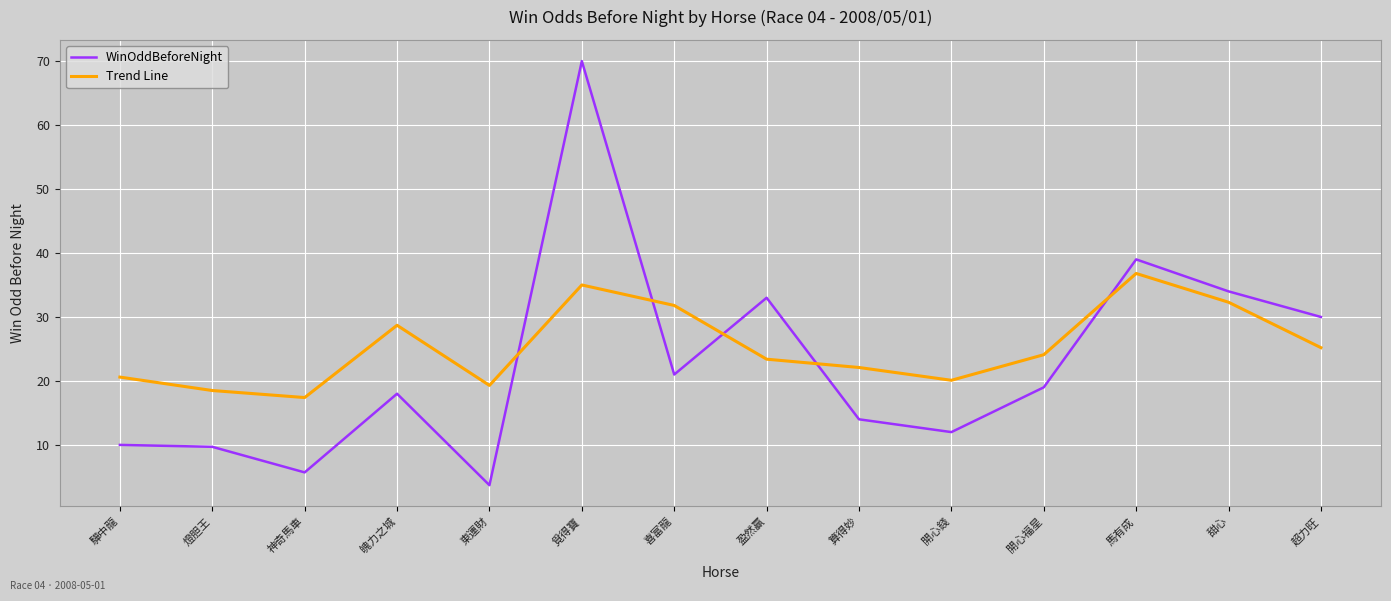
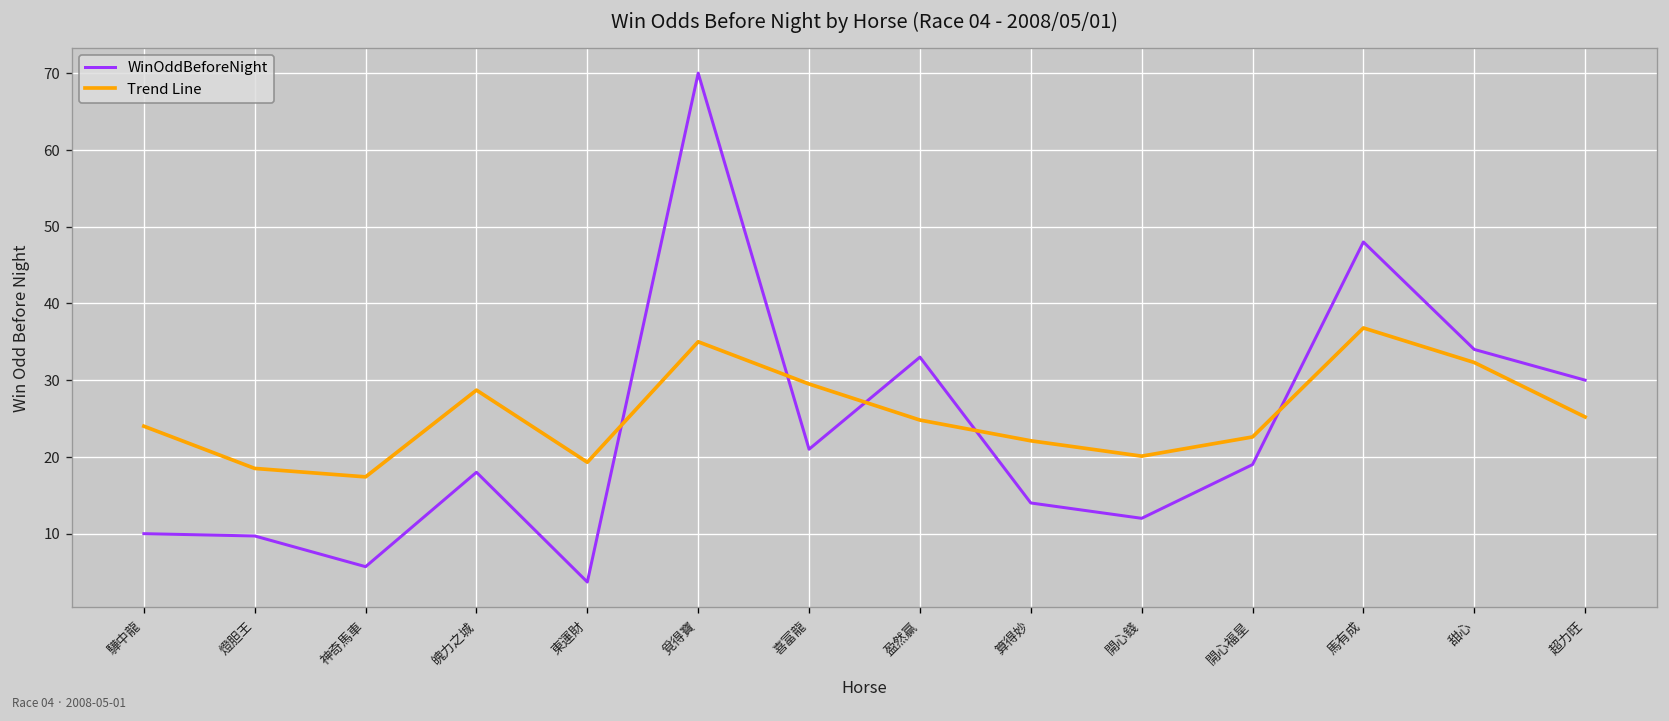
Trend Line, 驊中龍: 21 -> 24
Trend Line, 喜富龍: 32 -> 30
Trend Line, 盈然贏: 23 -> 25
Trend Line, 開心福星: 24 -> 23
WinOddBeforeNight, 馬有成: 39 -> 48
